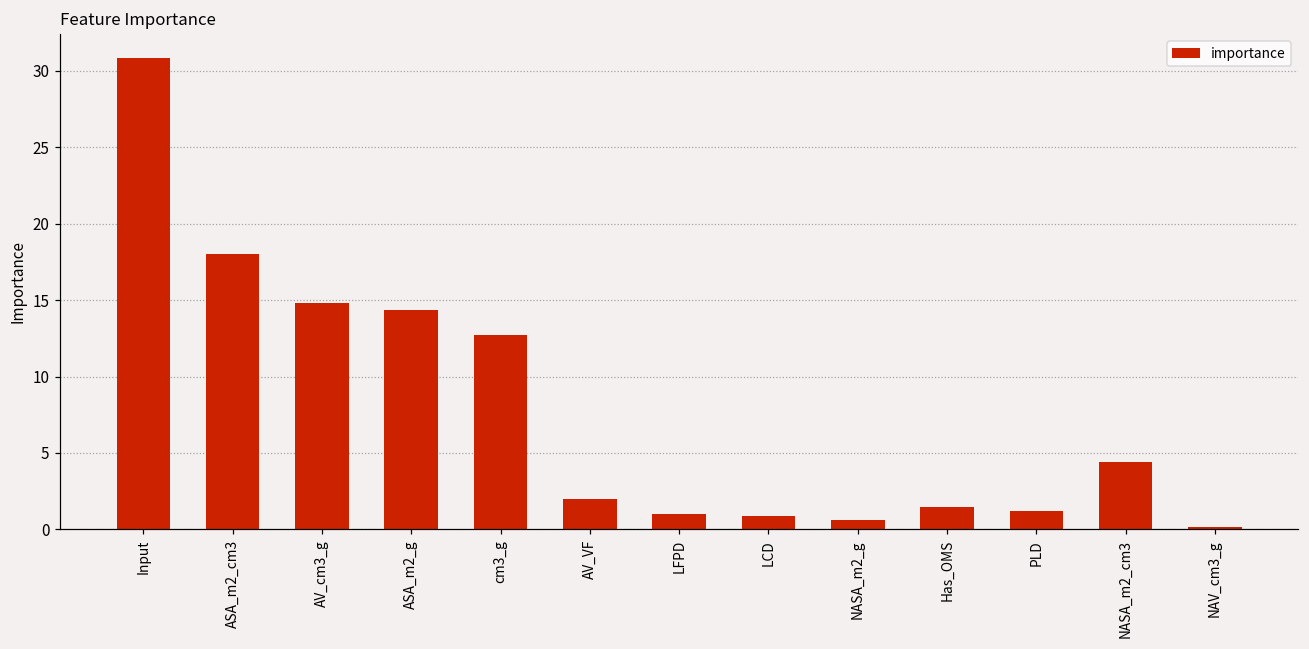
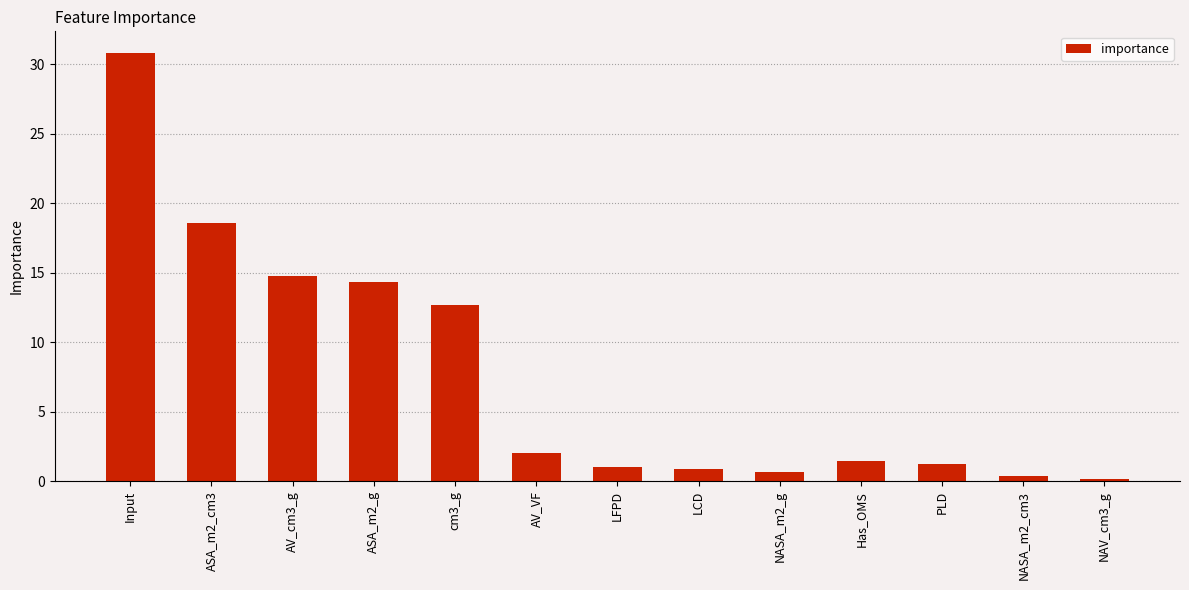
ASA_m2_cm3: 18.0 -> 18.6
NASA_m2_cm3: 4.4 -> 0.4
